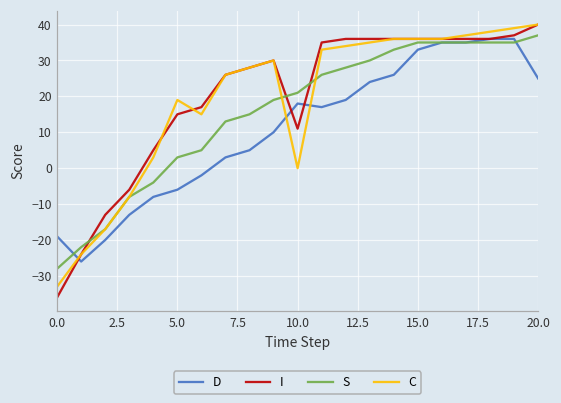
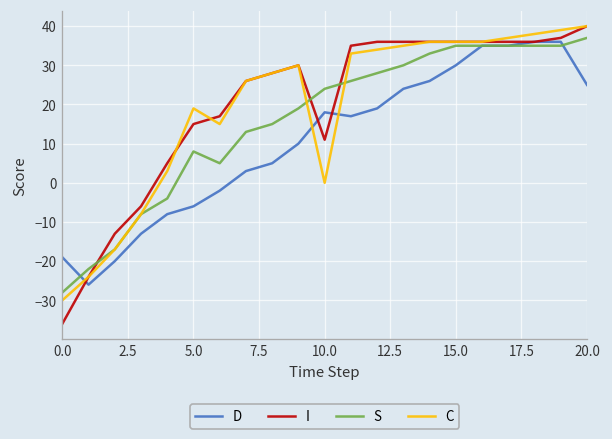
C, 0.0: -33 -> -30
S, 5.0: 3 -> 8
S, 10.0: 21 -> 24
D, 15.0: 33 -> 30
